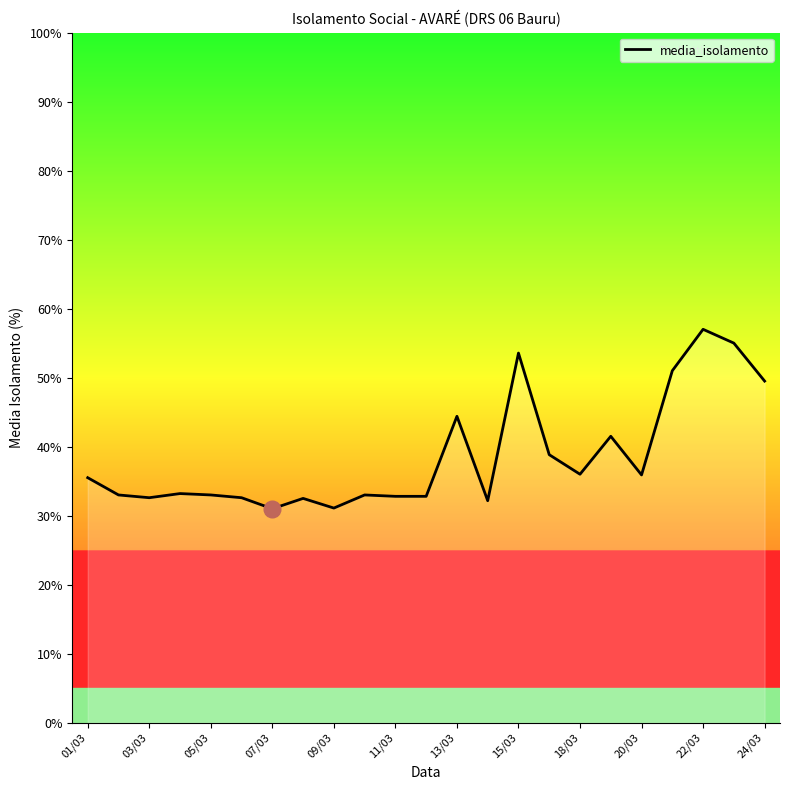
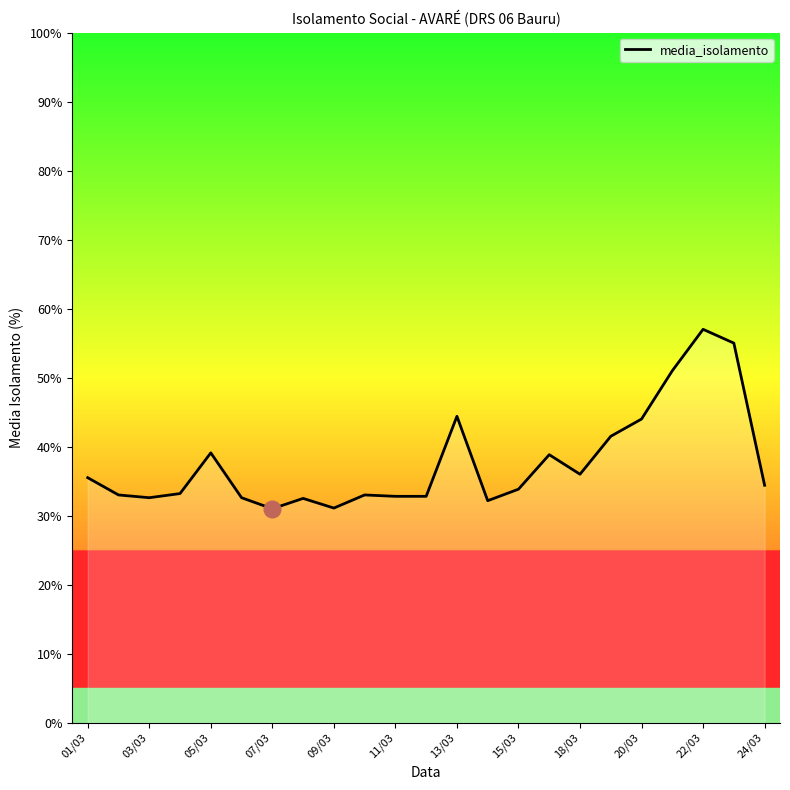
media_isolamento, 05/03: 33% -> 39%
media_isolamento, 15/03: 54% -> 34%
media_isolamento, 20/03: 36% -> 44%
media_isolamento, 24/03: 50% -> 34%
